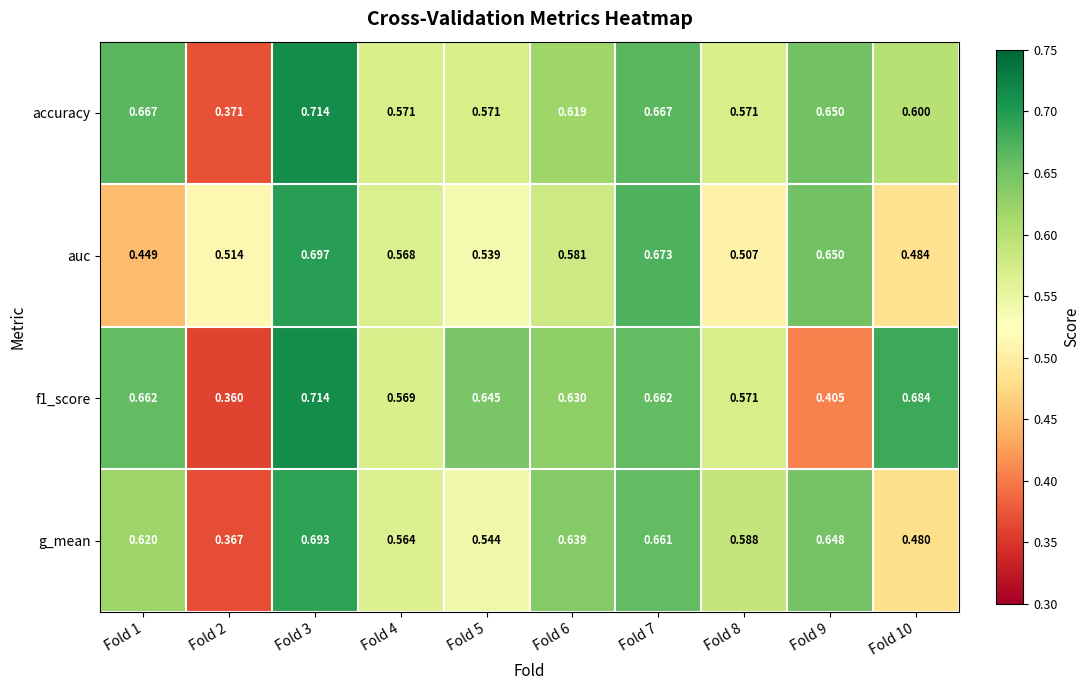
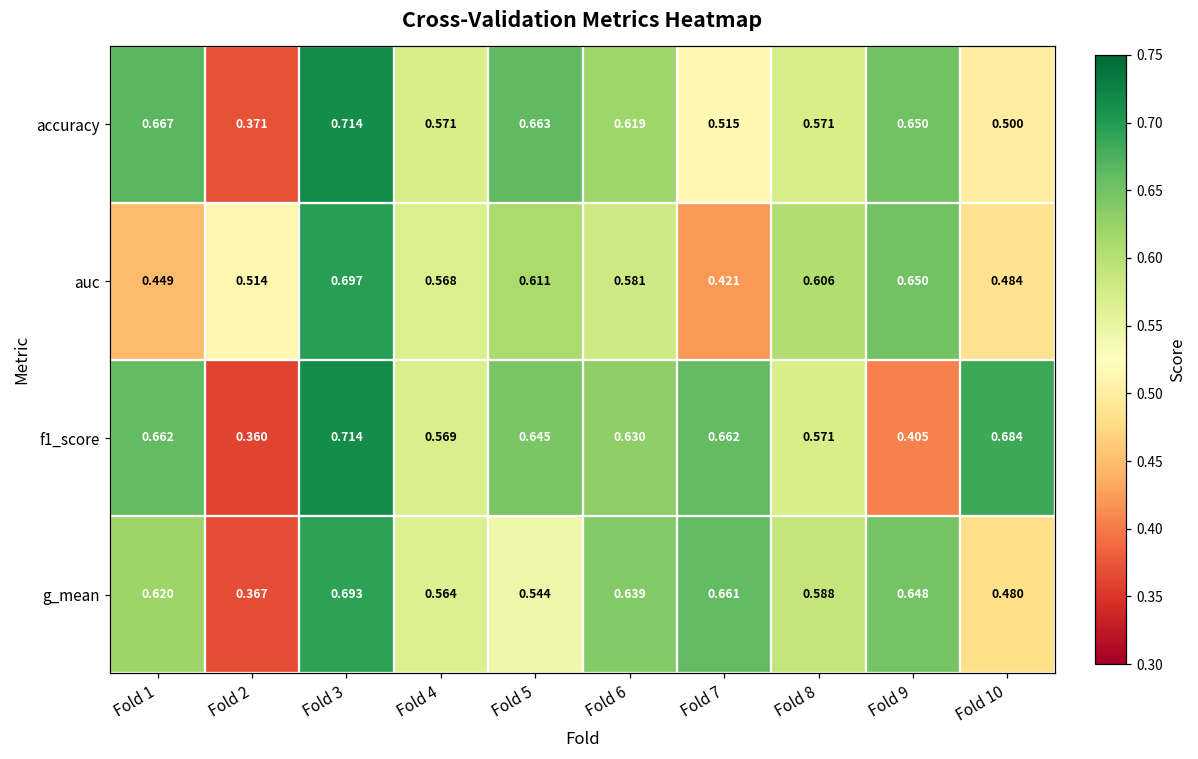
accuracy, Fold 5: 0.571 -> 0.663
accuracy, Fold 7: 0.667 -> 0.515
accuracy, Fold 10: 0.600 -> 0.500
auc, Fold 5: 0.539 -> 0.611
auc, Fold 7: 0.673 -> 0.421
auc, Fold 8: 0.507 -> 0.606
